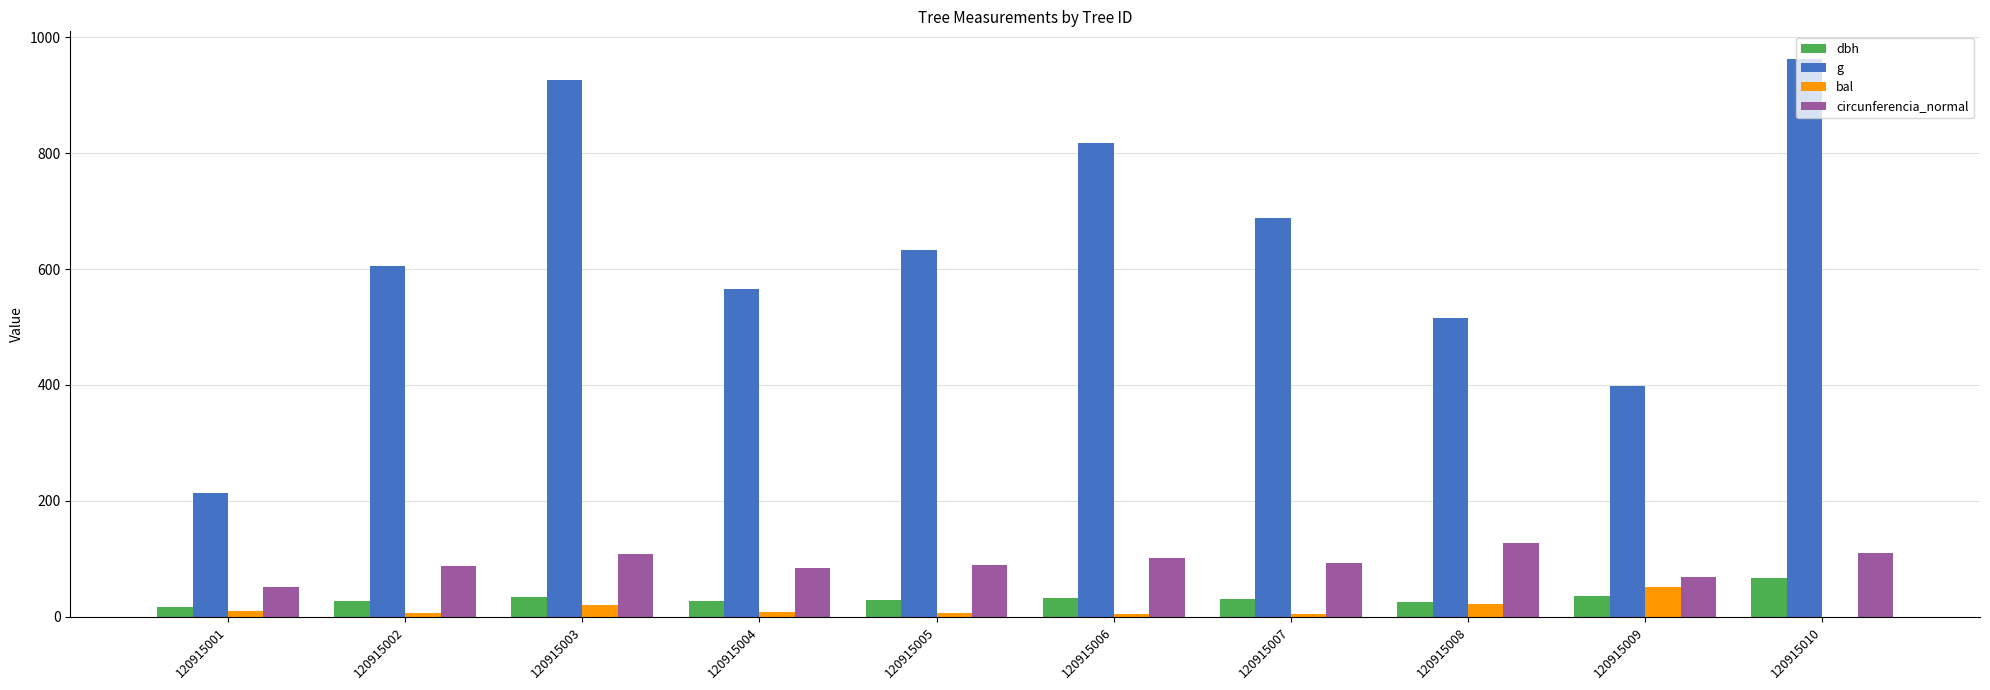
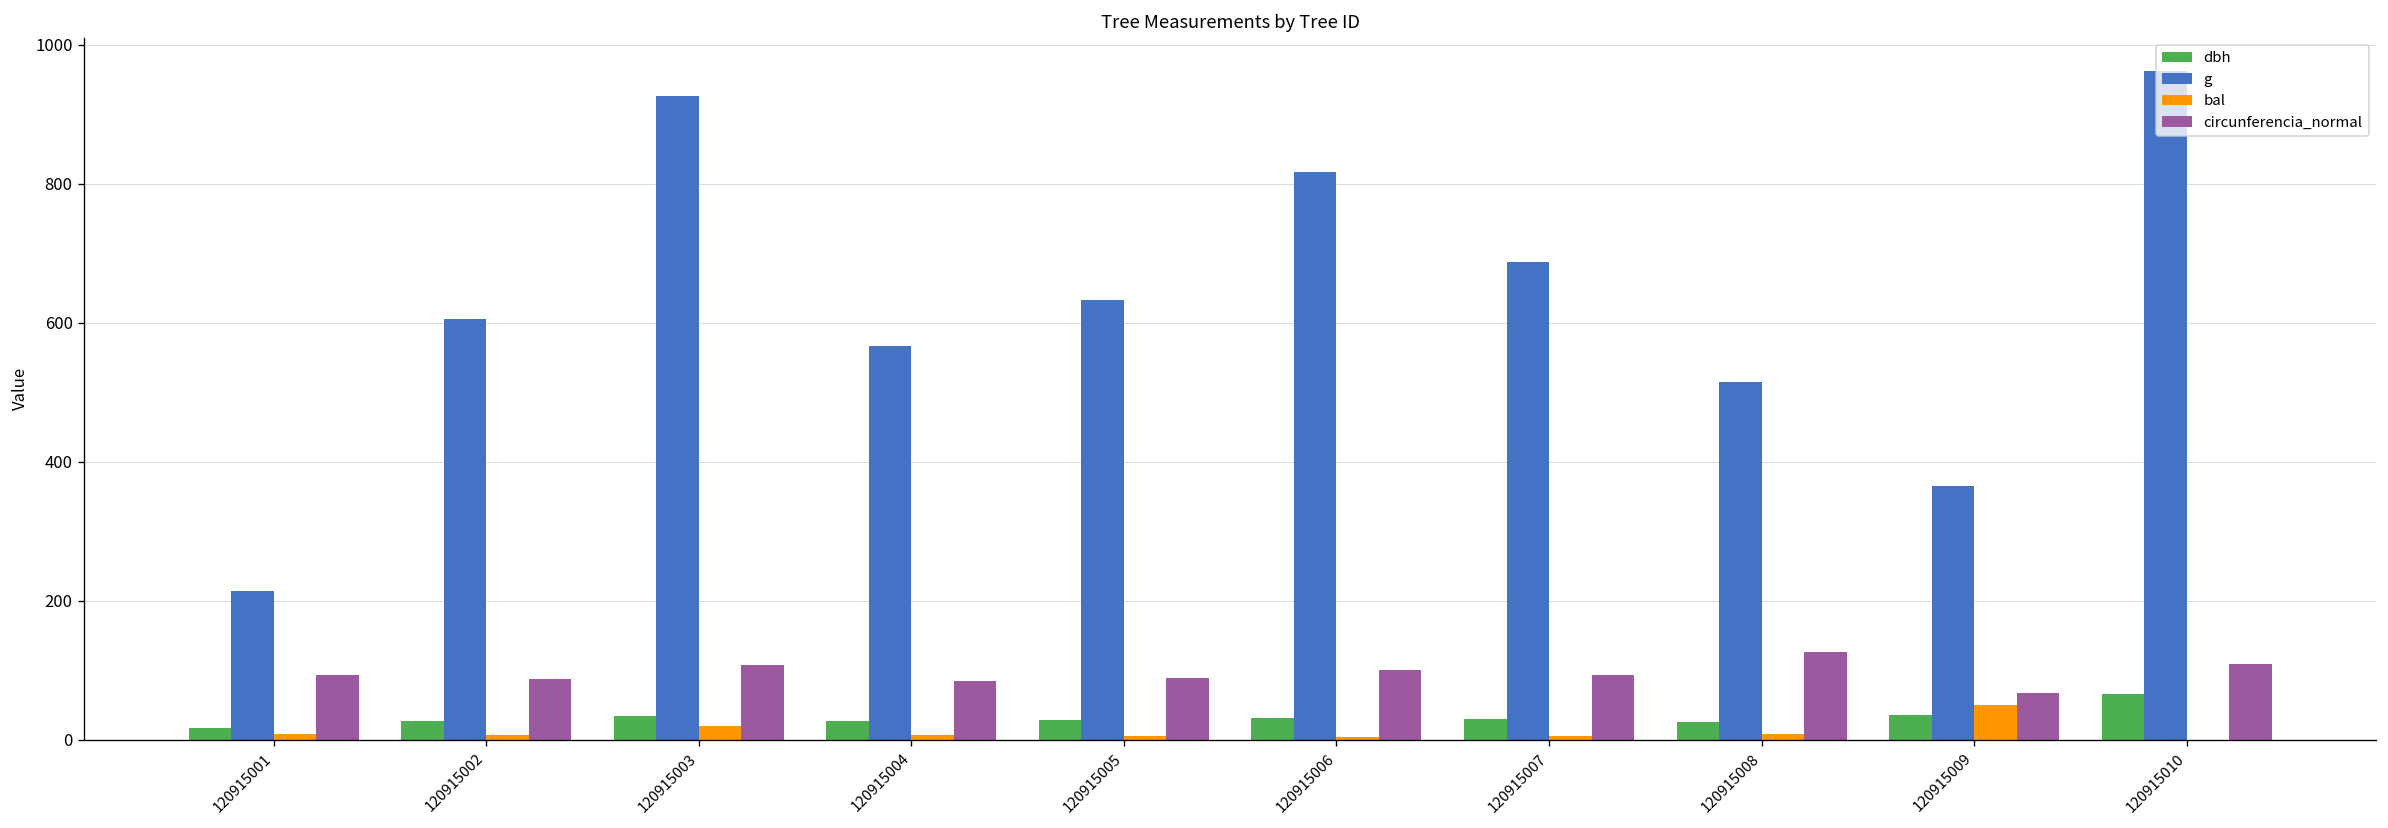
circunferencia_normal, 120915001: 50 -> 90
bal, 120915008: 20 -> 10
g, 120915009: 400 -> 360
